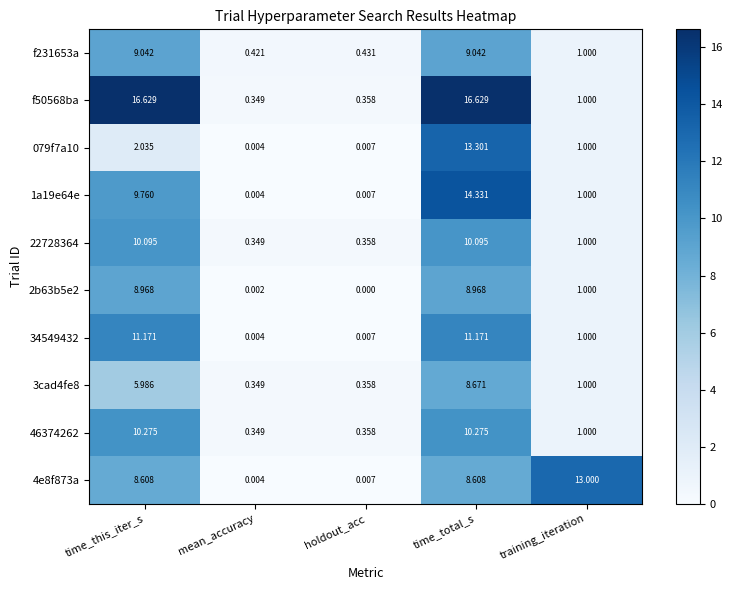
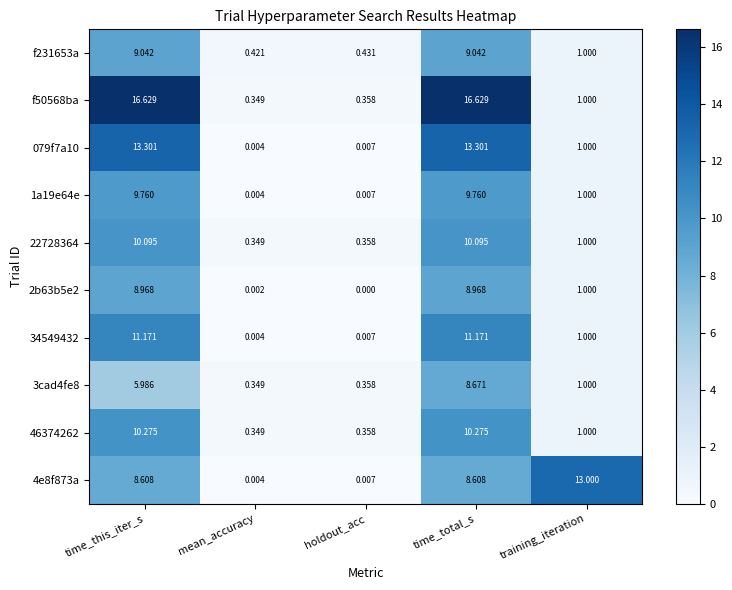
079f7a10, time_this_iter_s: 2.035 -> 13.301
1a19e64e, time_total_s: 14.331 -> 9.760
